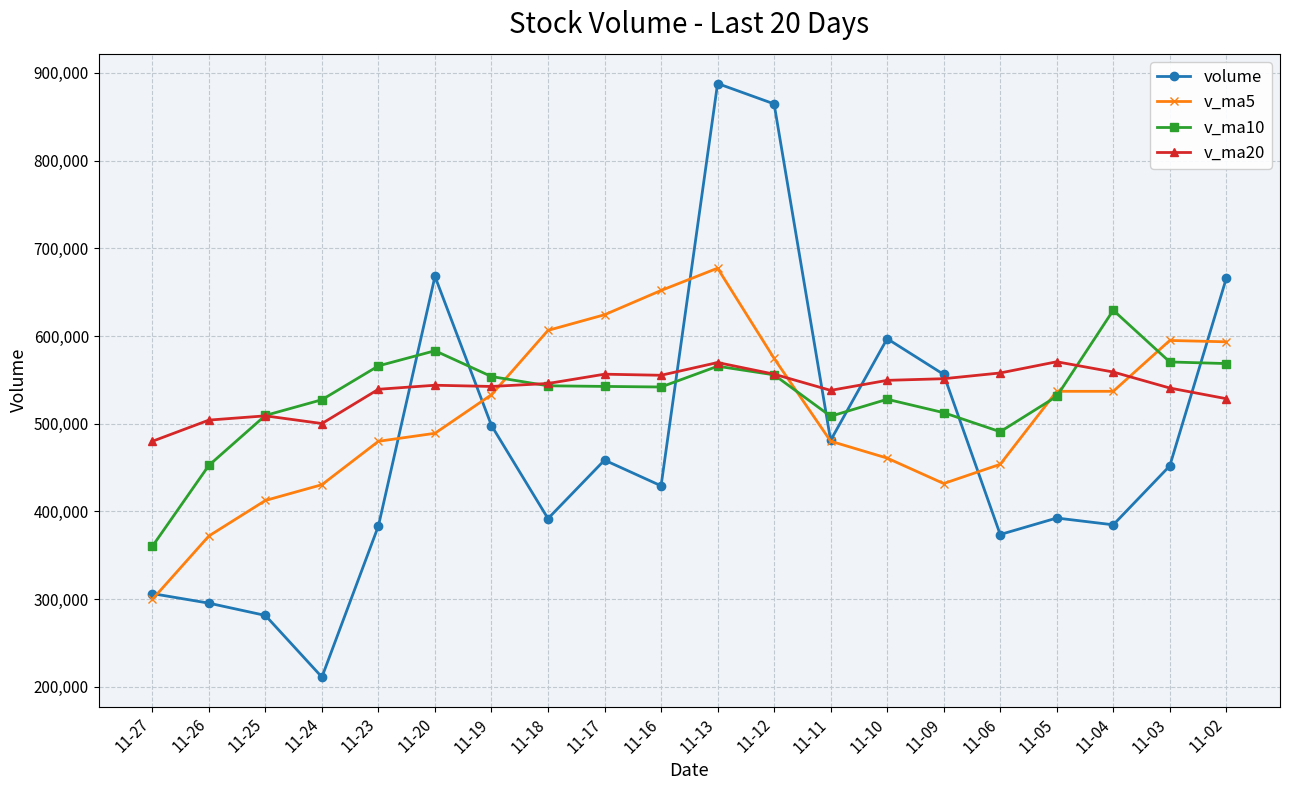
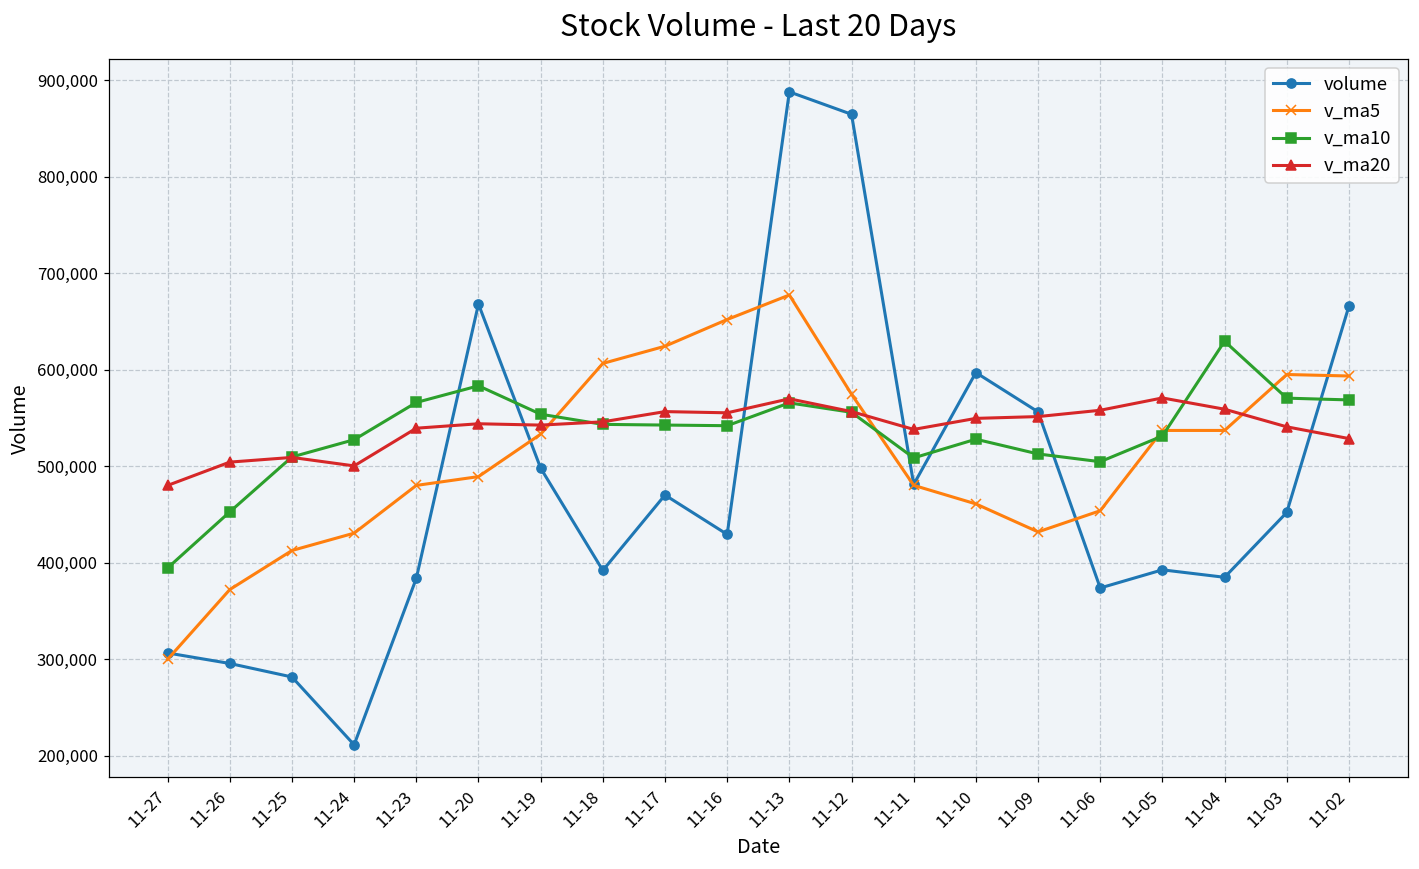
v_ma10, 11-27: 360,000 -> 390,000
volume, 11-17: 460,000 -> 470,000
v_ma10, 11-06: 490,000 -> 500,000
